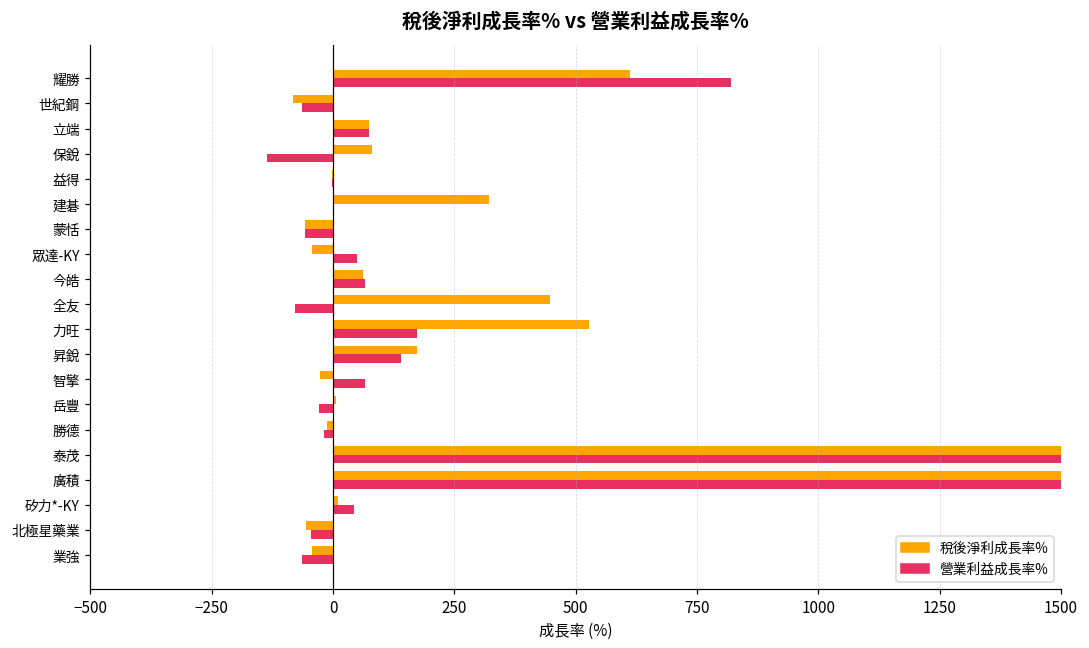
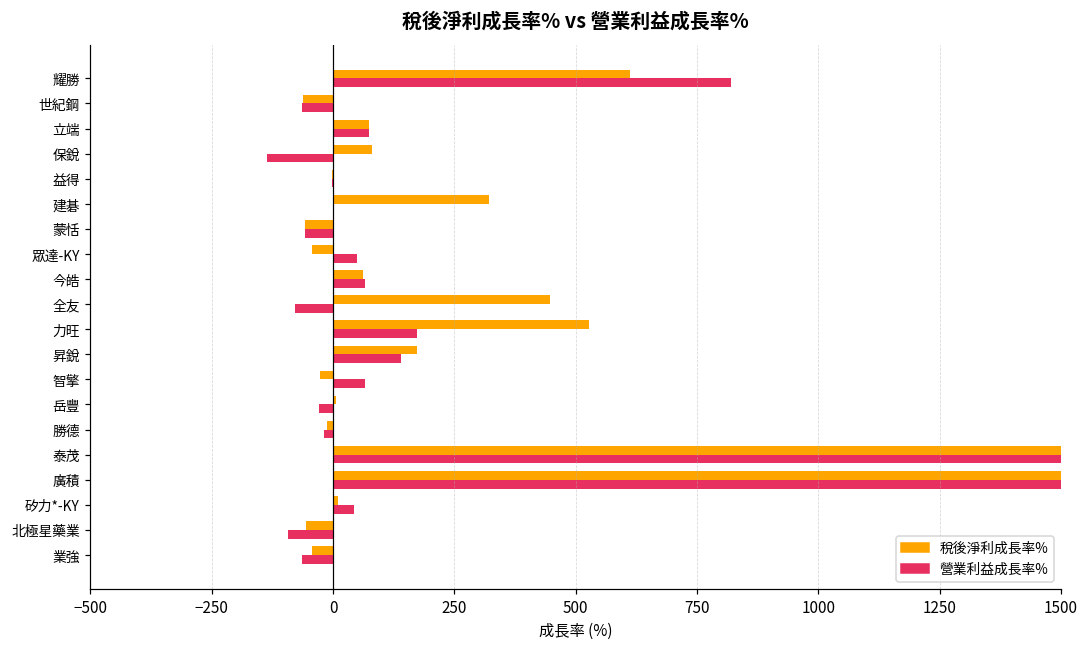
稅後淨利成長率%, 世紀鋼: -80 -> -60
營業利益成長率%, 北極星藥業: -50 -> -90
